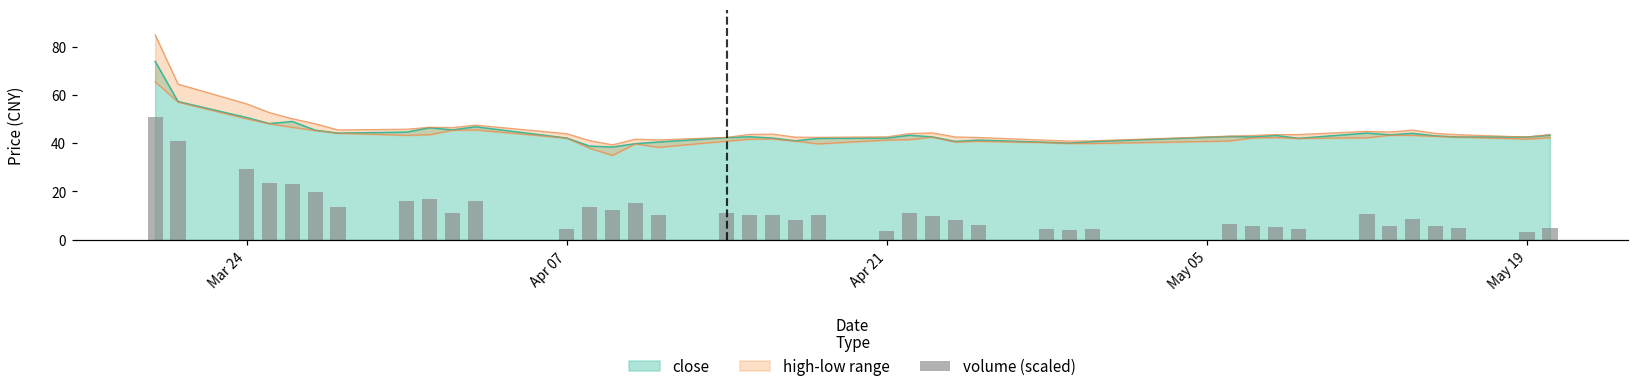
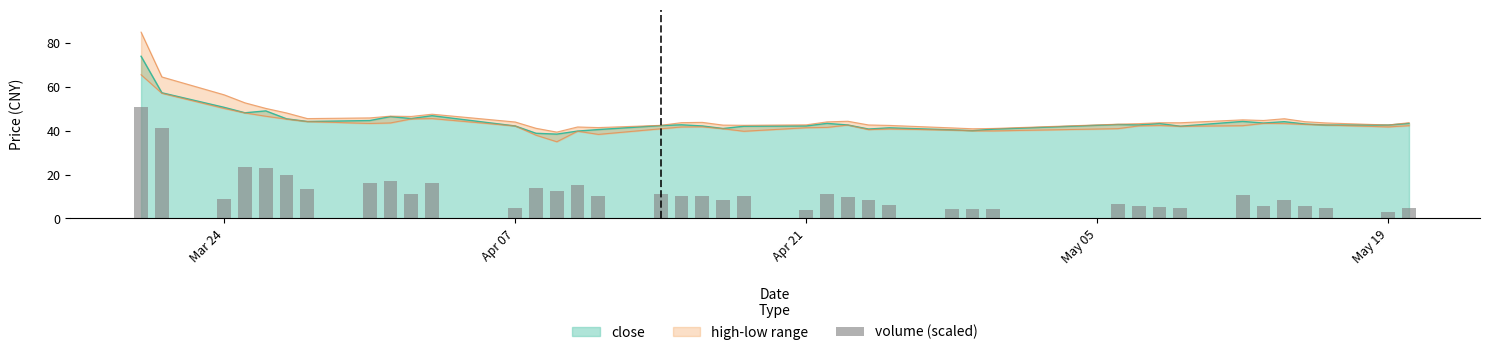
volume (scaled), Mar 24: 29 -> 9
